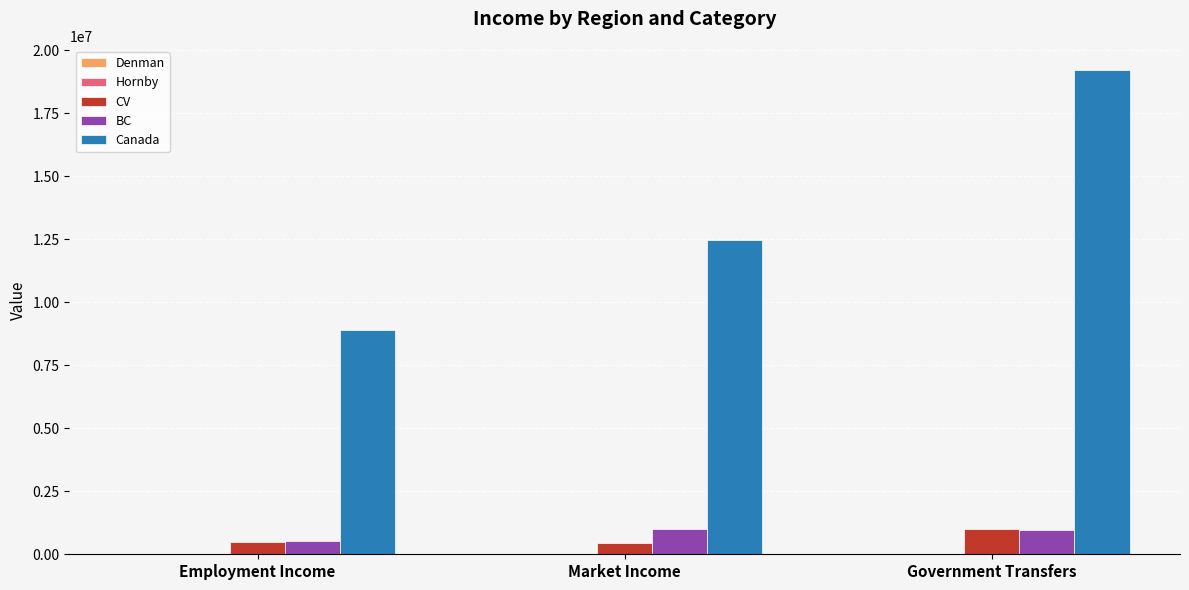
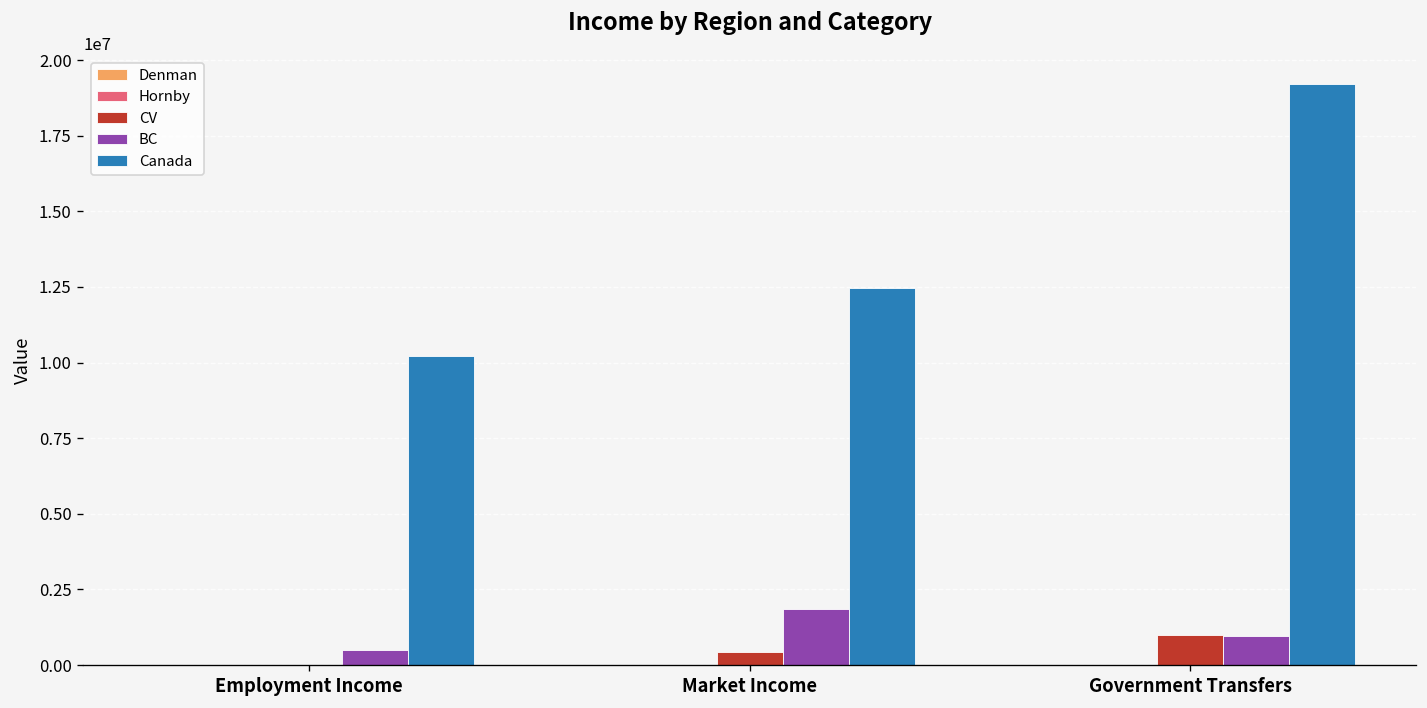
CV, Employment Income: 500000 -> 0
Canada, Employment Income: 8900000 -> 10200000
BC, Market Income: 1000000 -> 1800000
